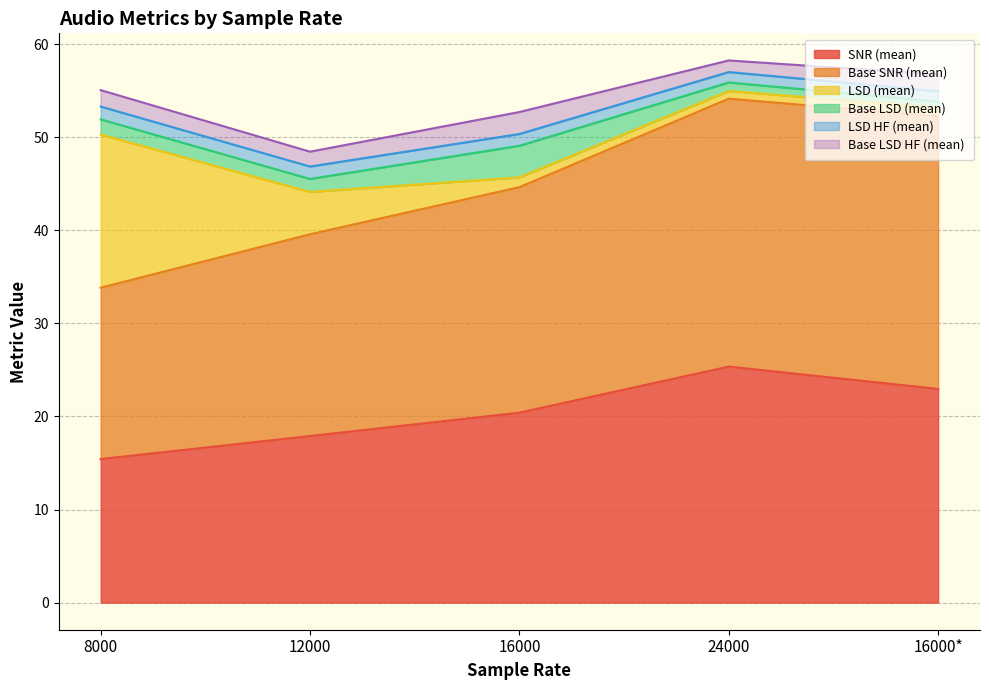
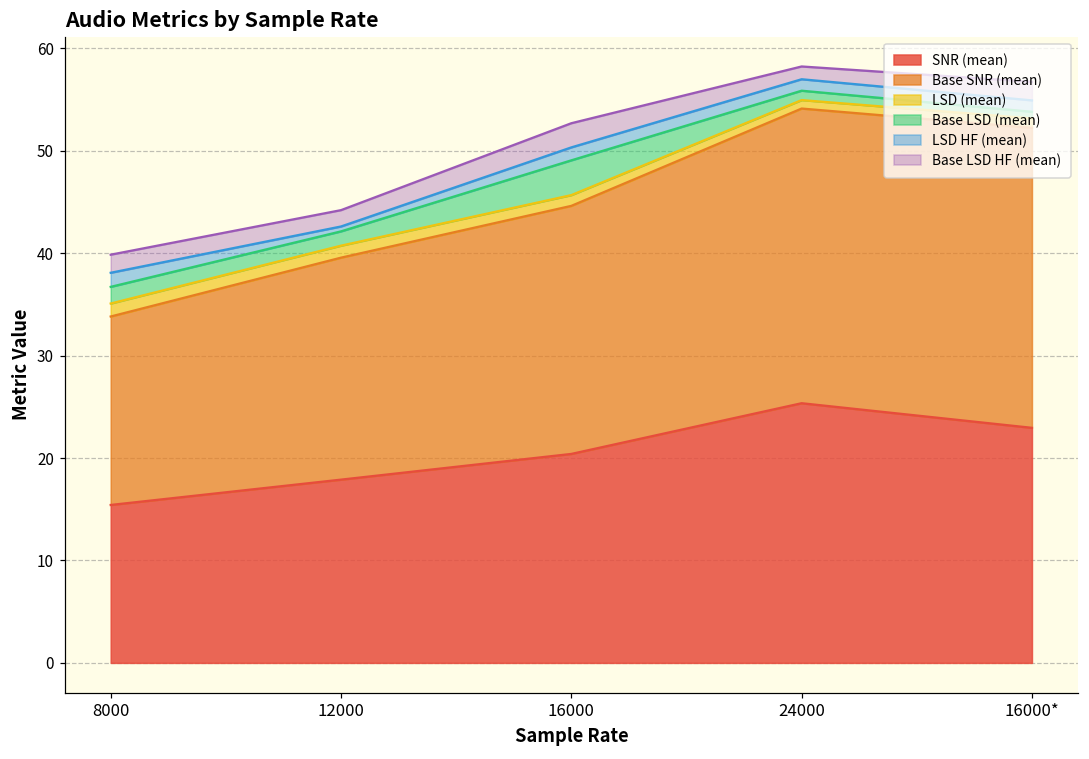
LSD (mean), 8000: 16 -> 1
LSD (mean), 12000: 5 -> 1
LSD HF (mean), 12000: 1 -> 0
